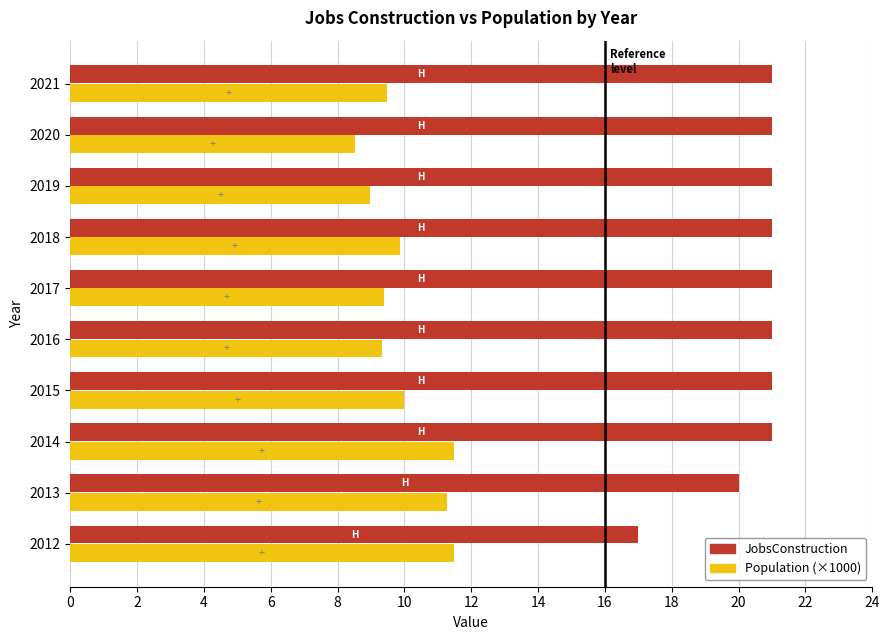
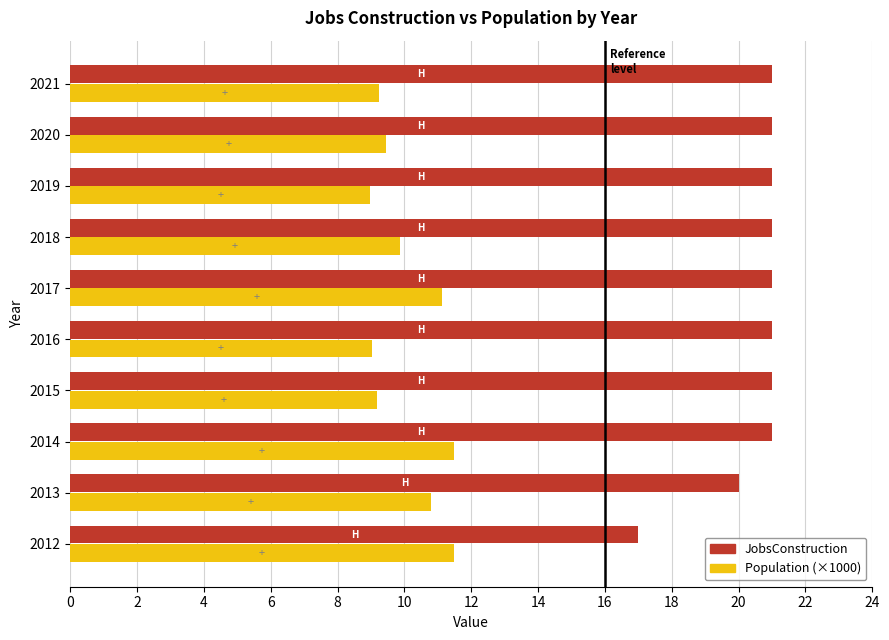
Population (×1000), 2021: 9.5 -> 9.2
Population (×1000), 2020: 8.5 -> 9.5
Population (×1000), 2017: 9.4 -> 11.1
Population (×1000), 2016: 9.3 -> 9.0
Population (×1000), 2015: 10.0 -> 9.2
Population (×1000), 2013: 11.3 -> 10.8
